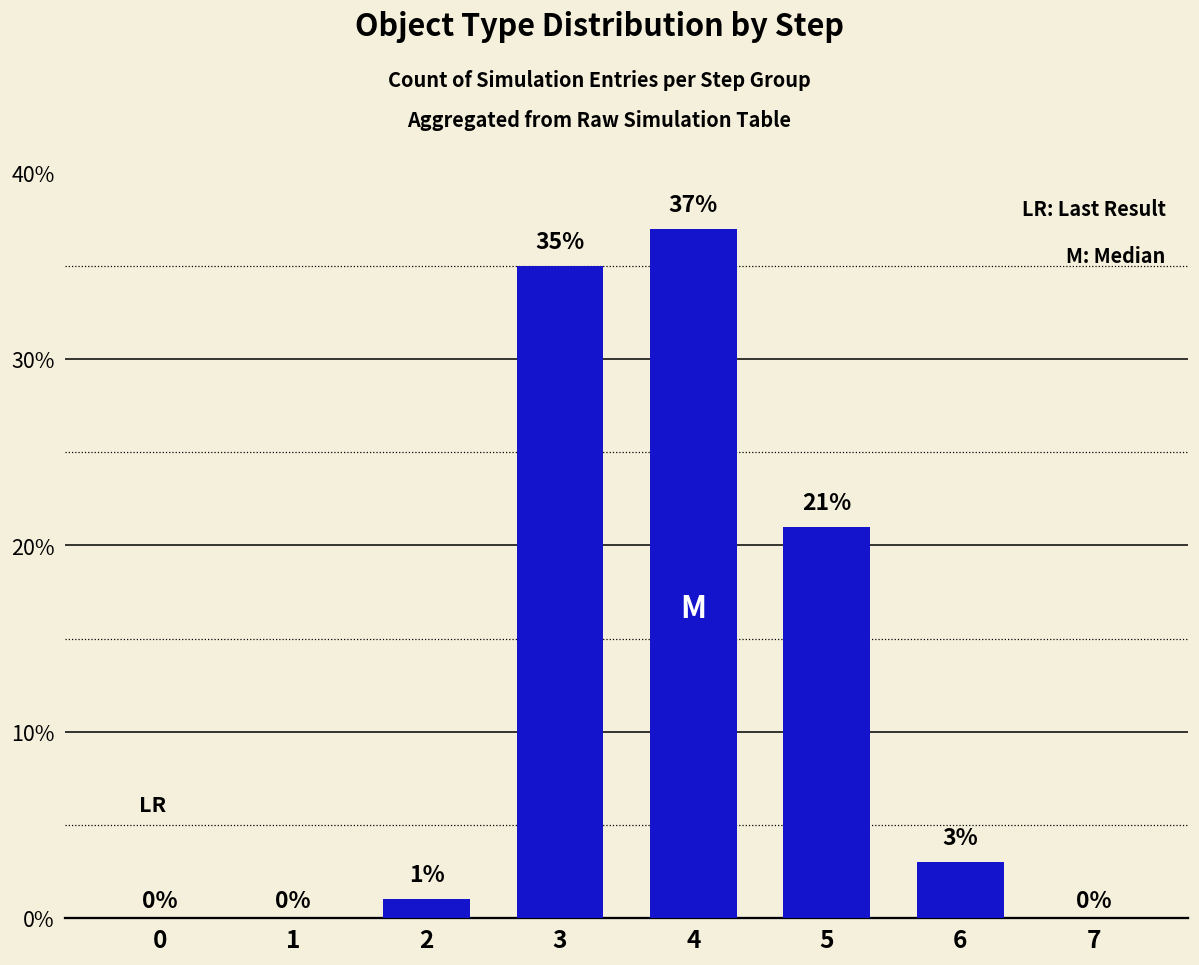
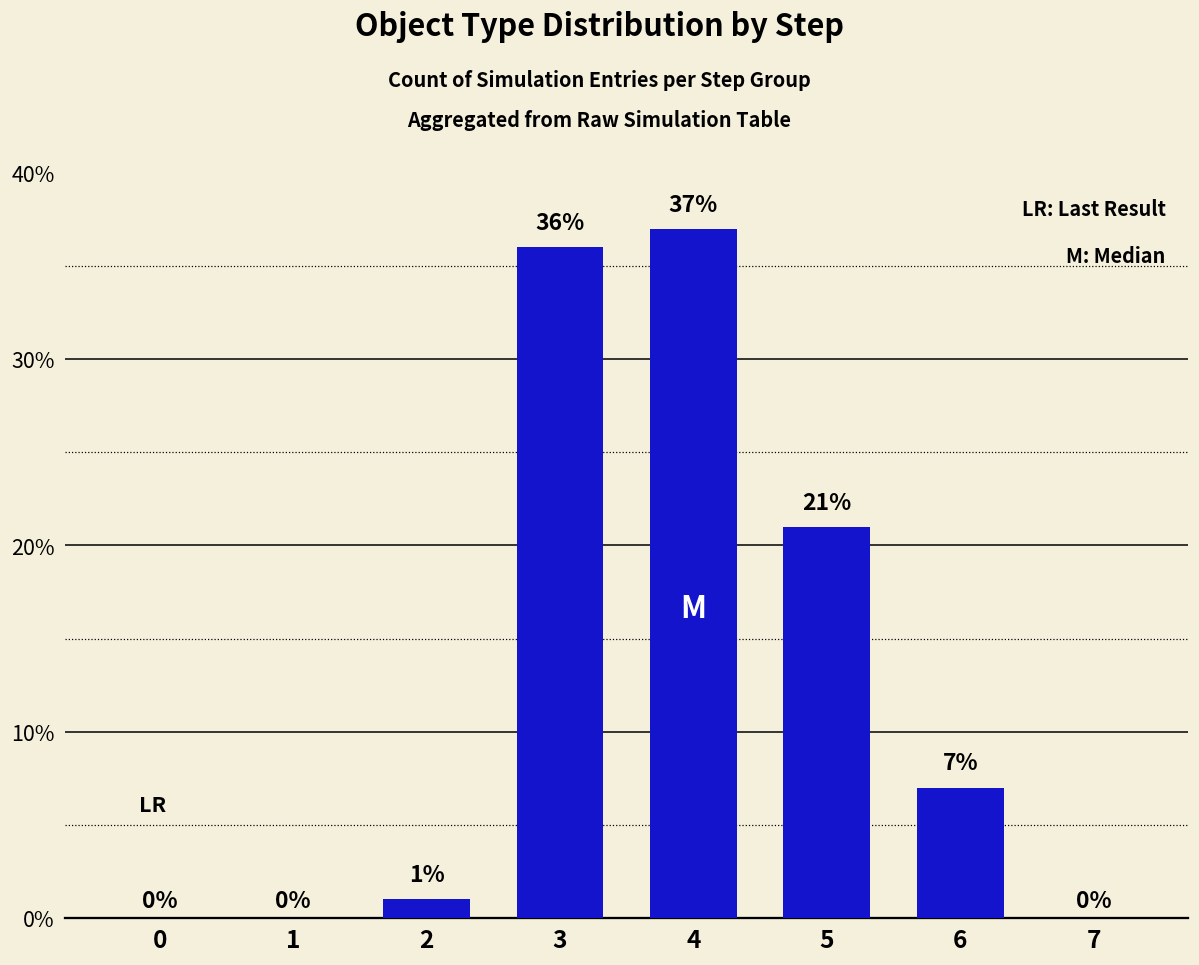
3: 35% -> 36%
6: 3% -> 7%
